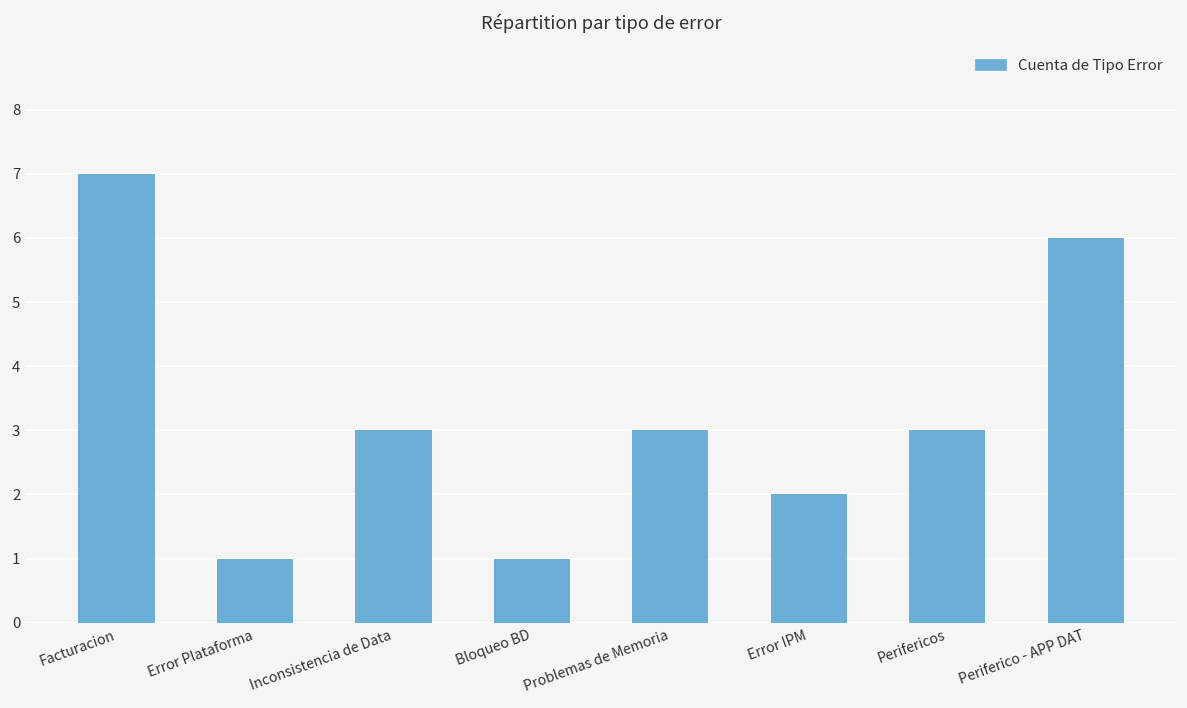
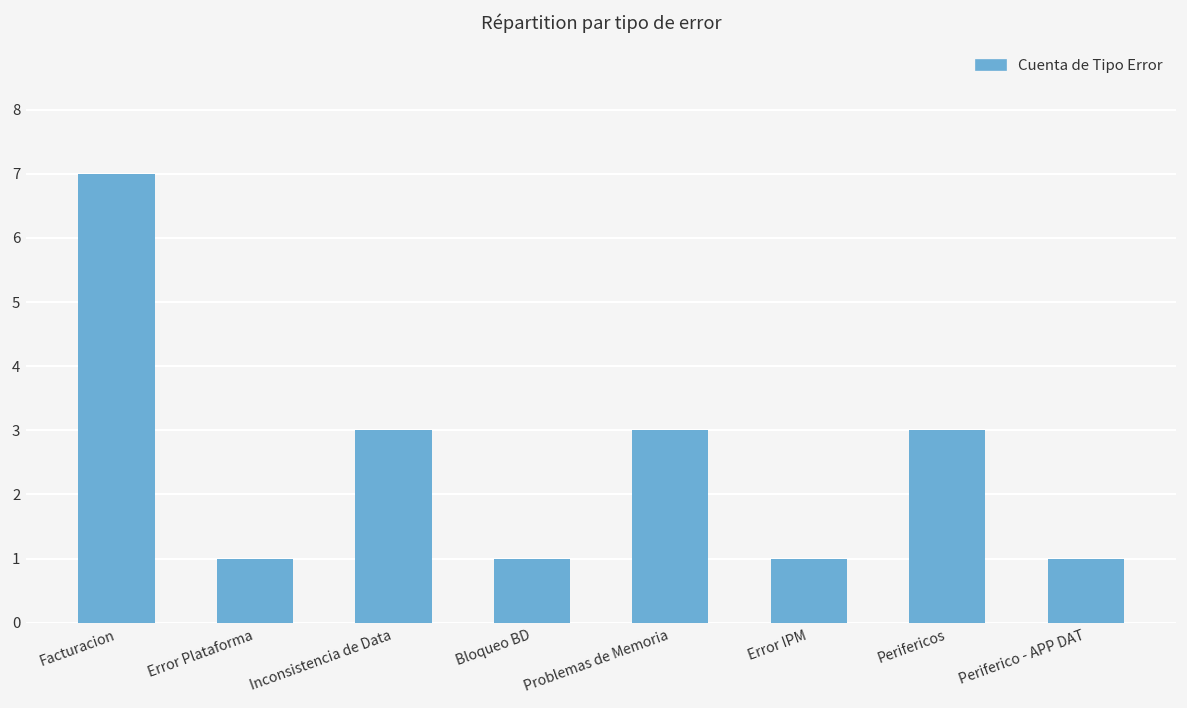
Error IPM: 2 -> 1
Periferico - APP DAT: 6 -> 1
